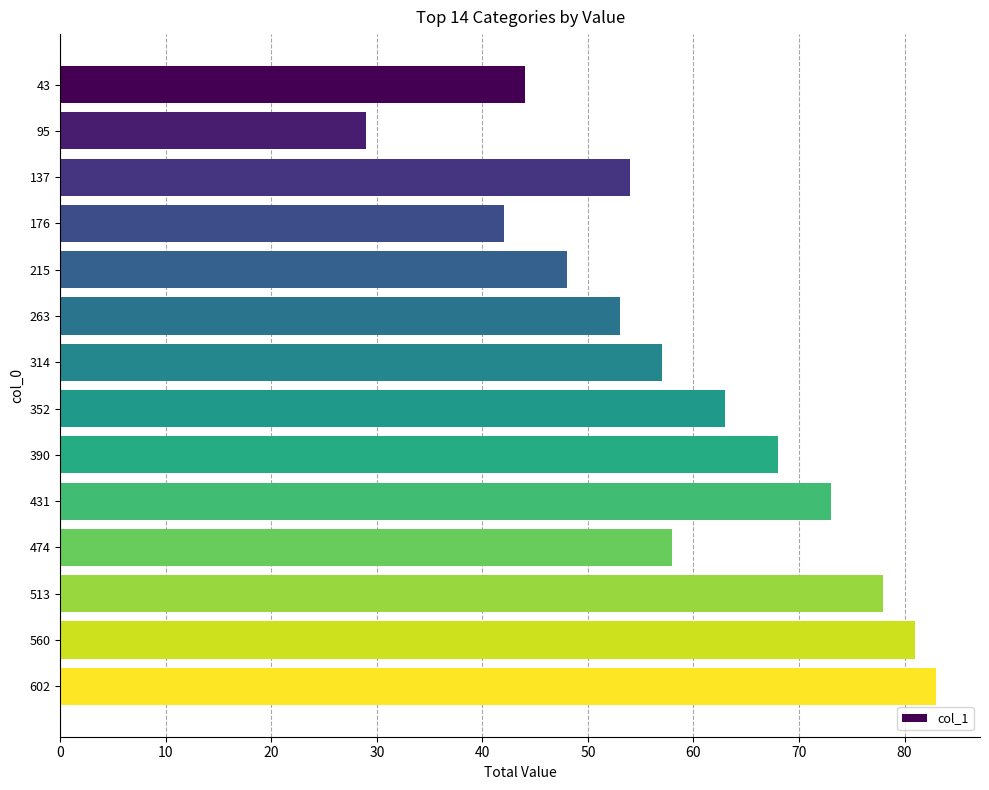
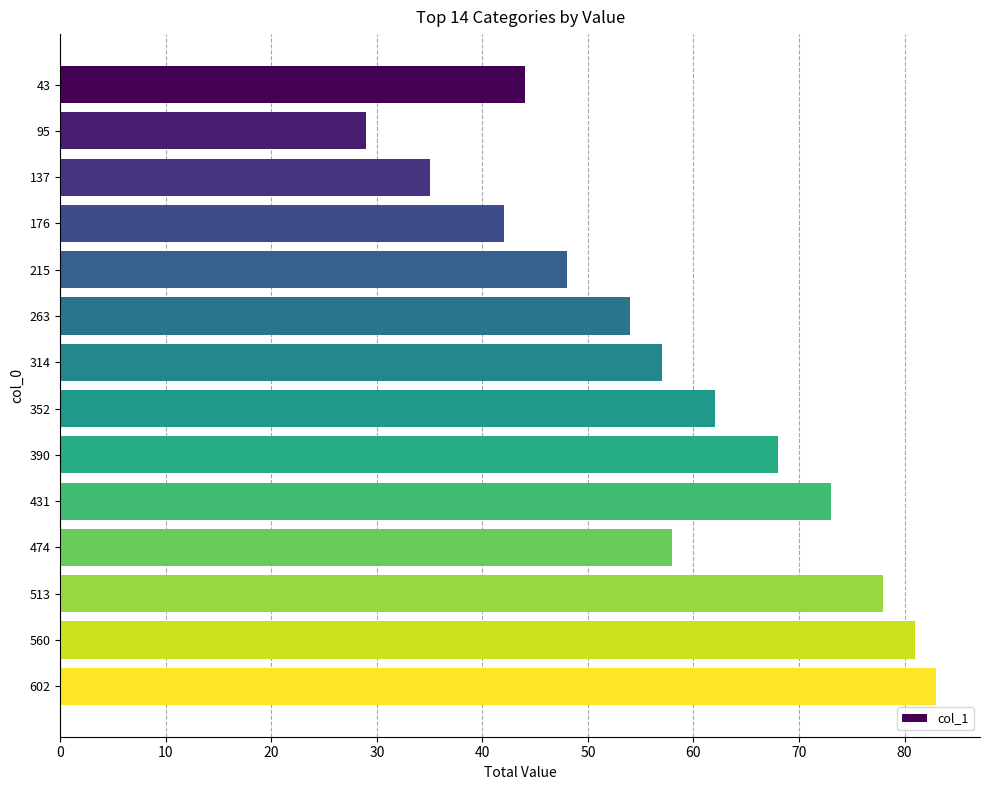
137: 54 -> 35
263: 53 -> 54
352: 63 -> 62
